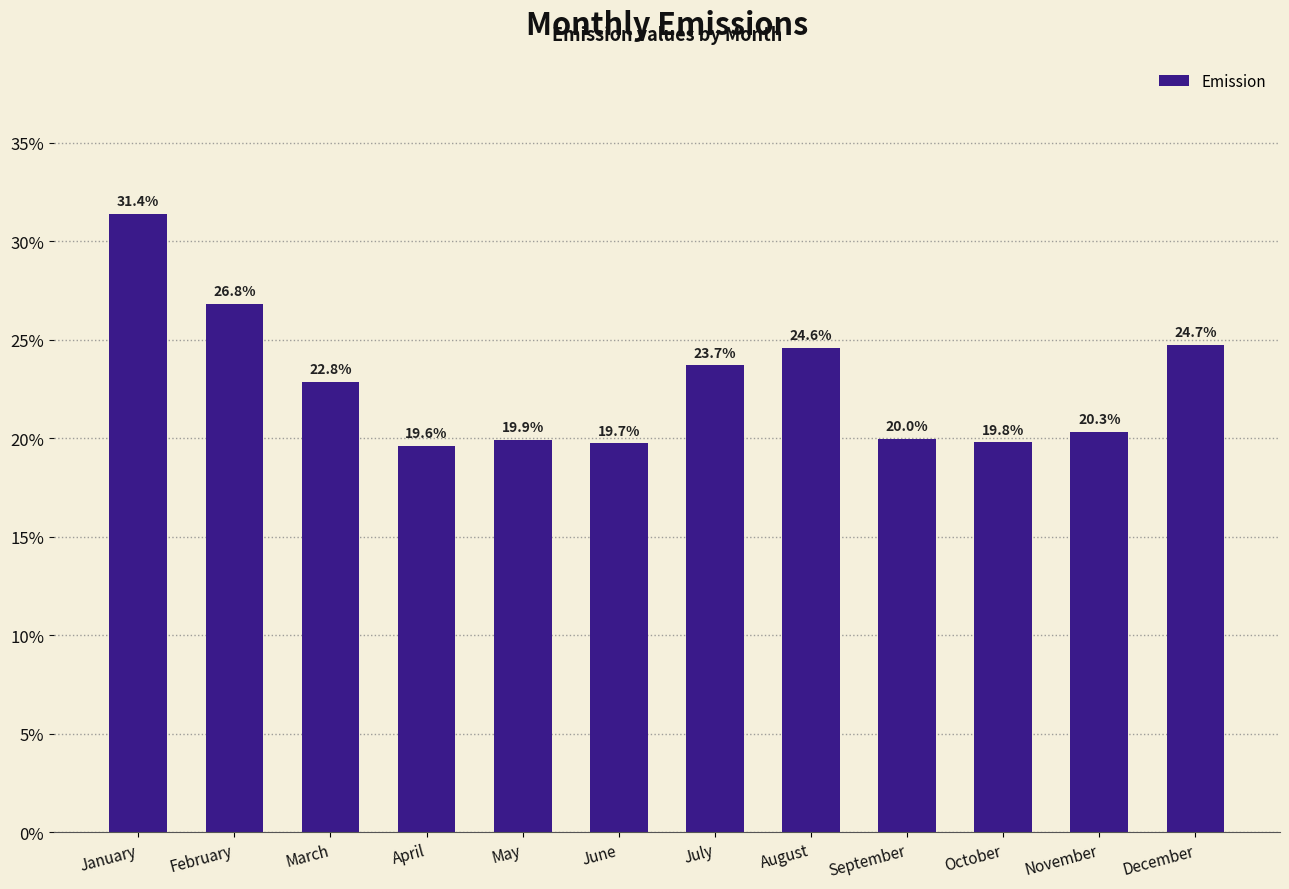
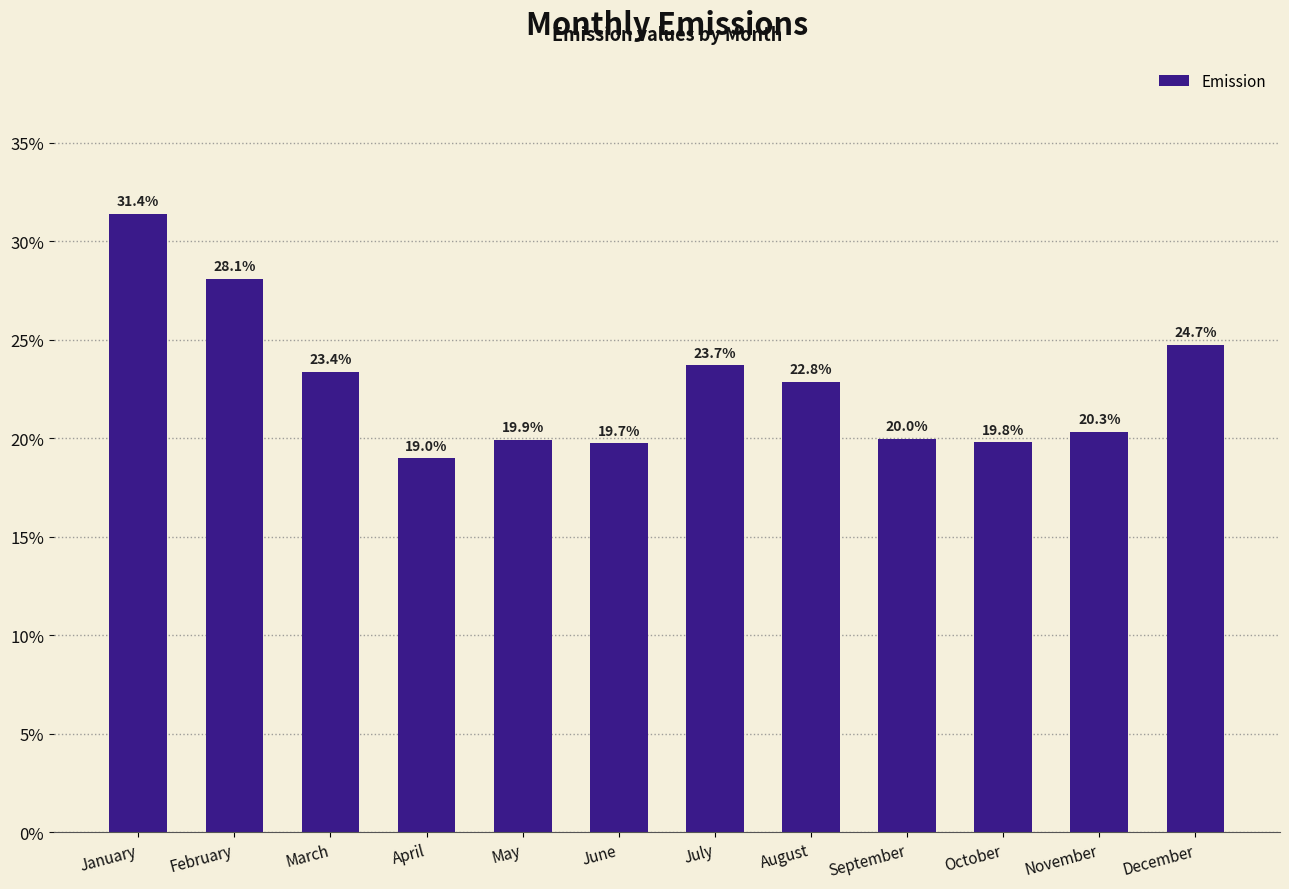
February: 26.8% -> 28.1%
March: 22.8% -> 23.4%
April: 19.6% -> 19.0%
August: 24.6% -> 22.8%
